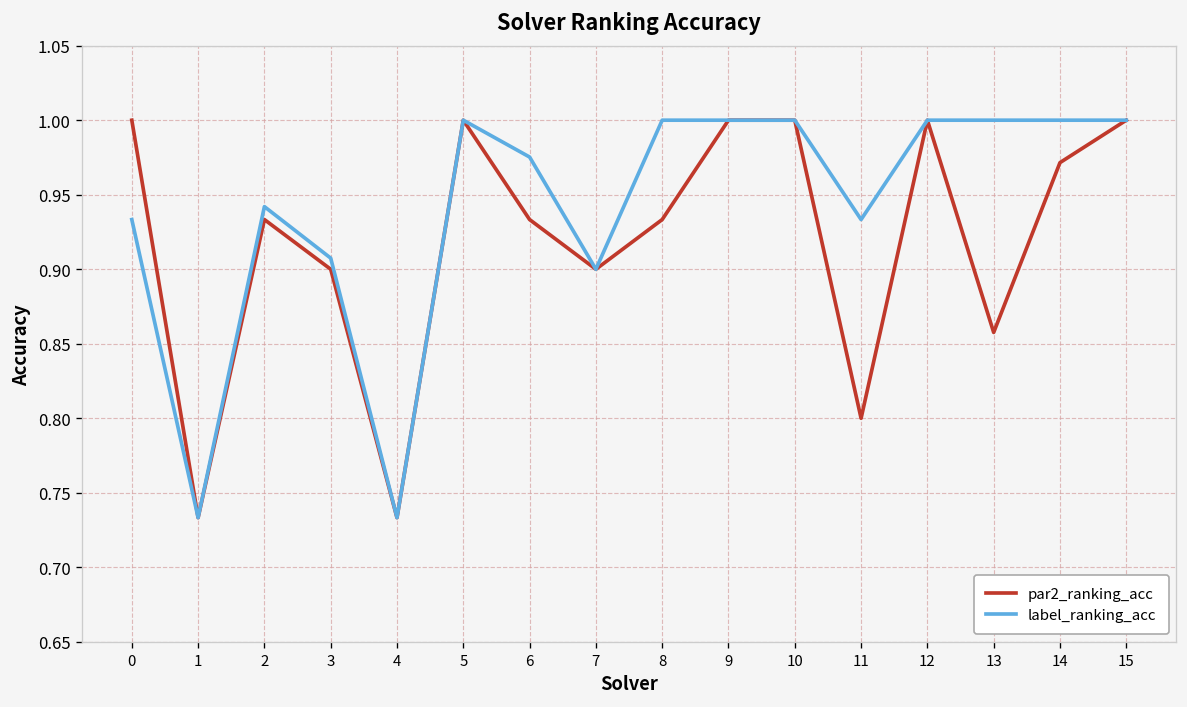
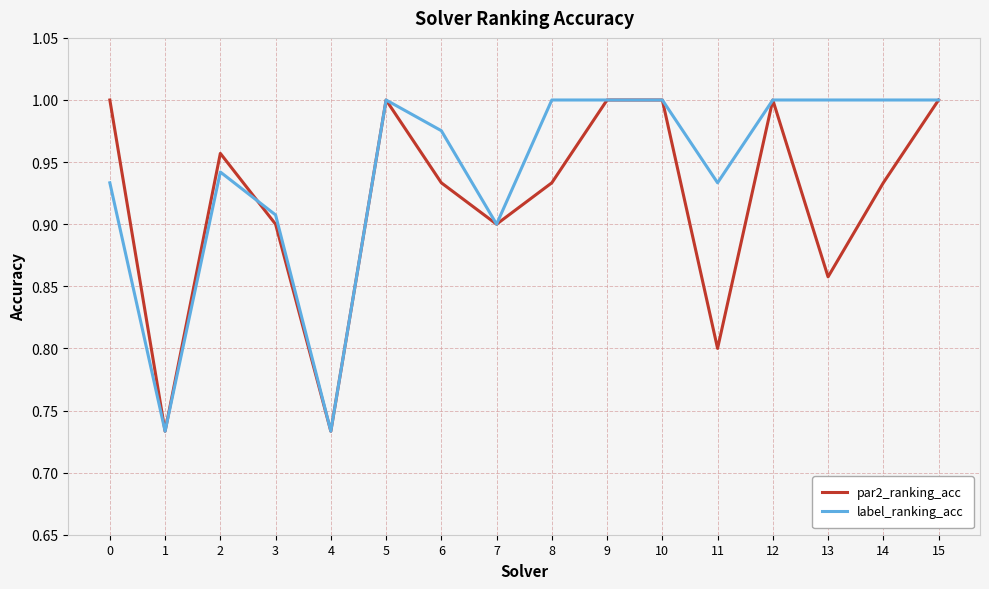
par2_ranking_acc, 2: 0.933 -> 0.957
par2_ranking_acc, 14: 0.972 -> 0.933
